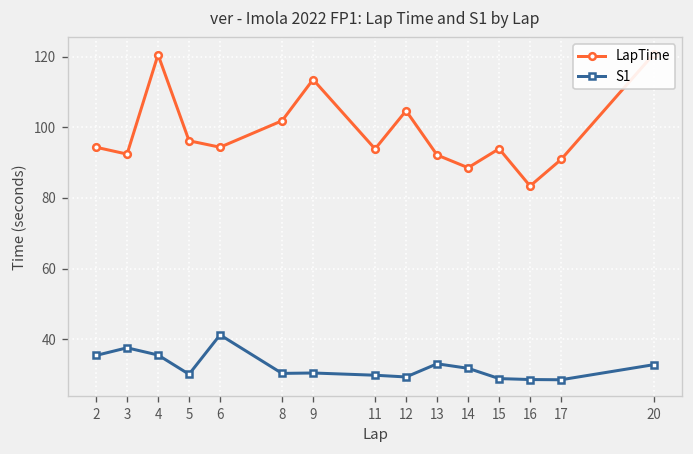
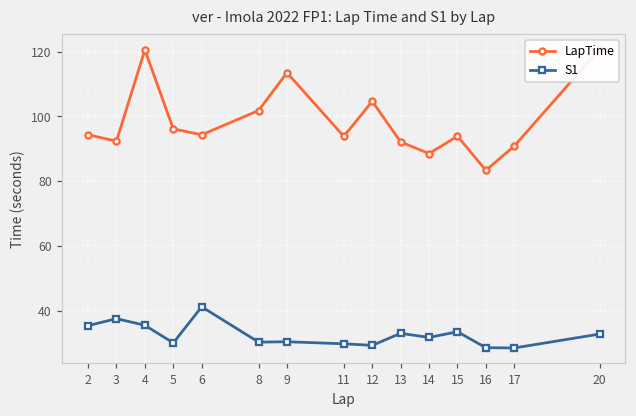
S1, 15: 29 -> 34
